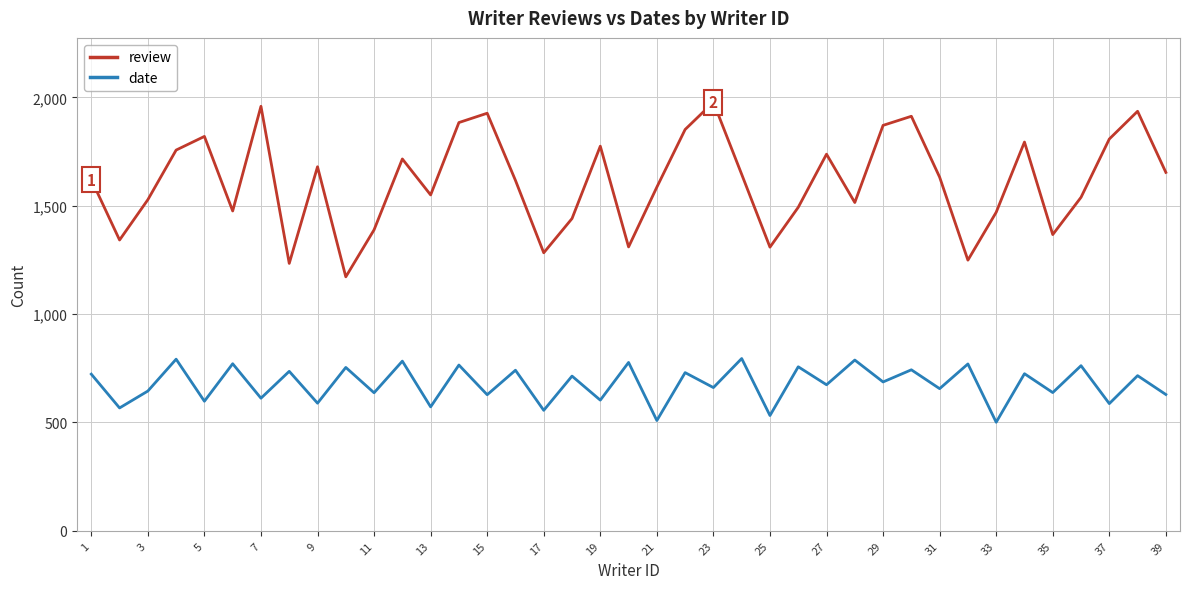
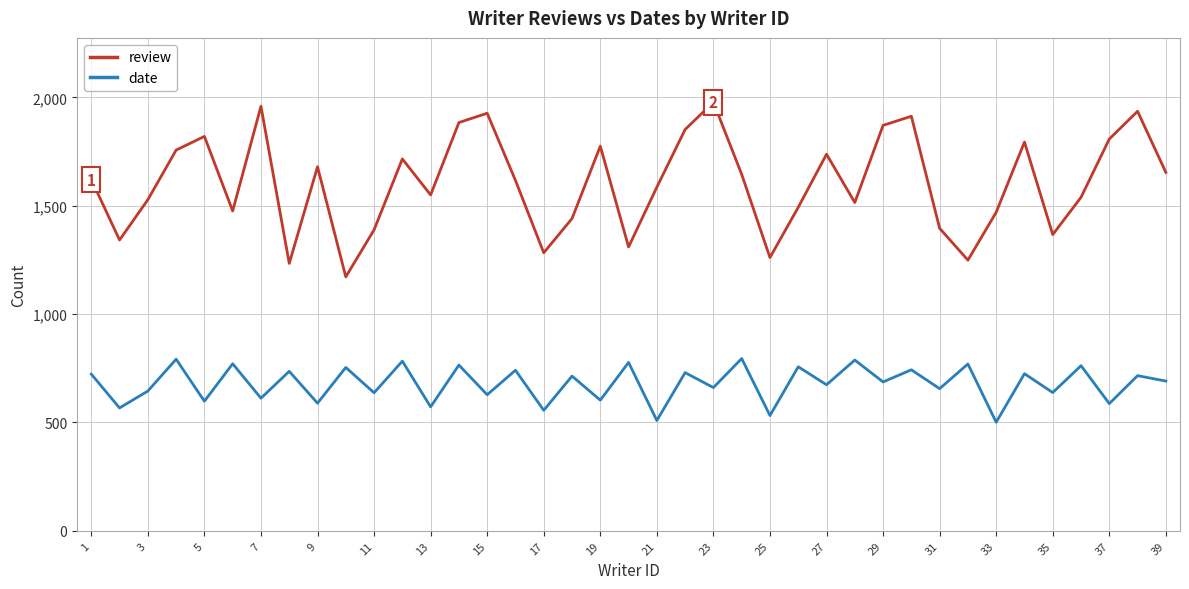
review, 25: 1,310 -> 1,260
review, 31: 1,630 -> 1,400
date, 39: 630 -> 690
